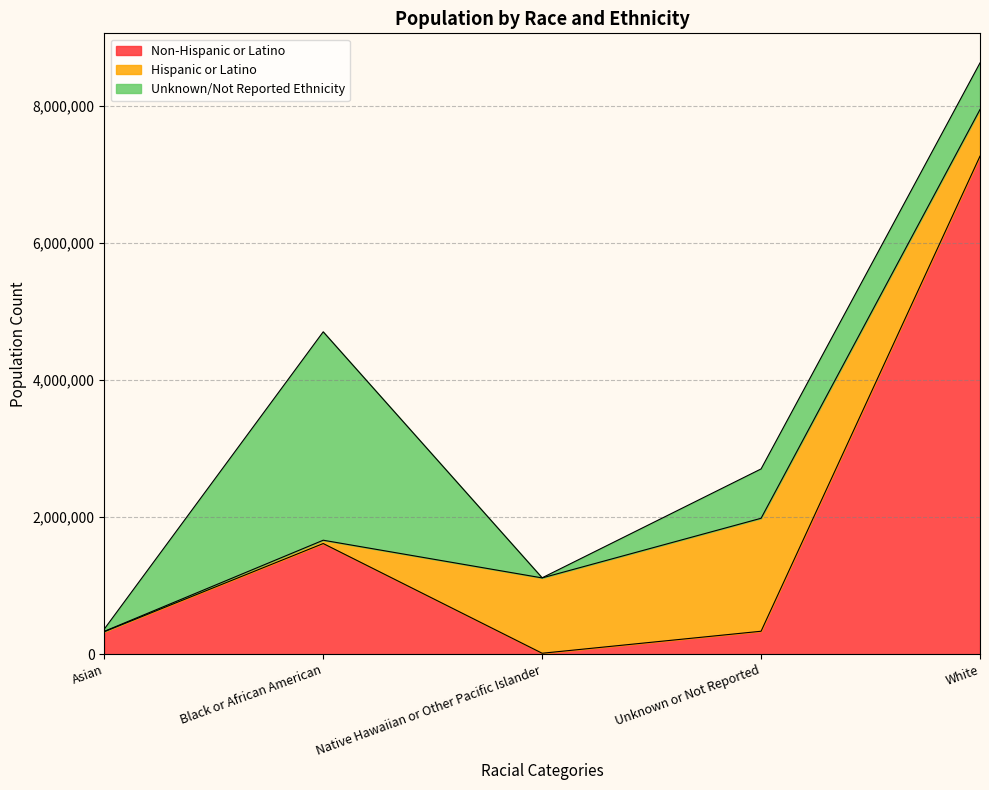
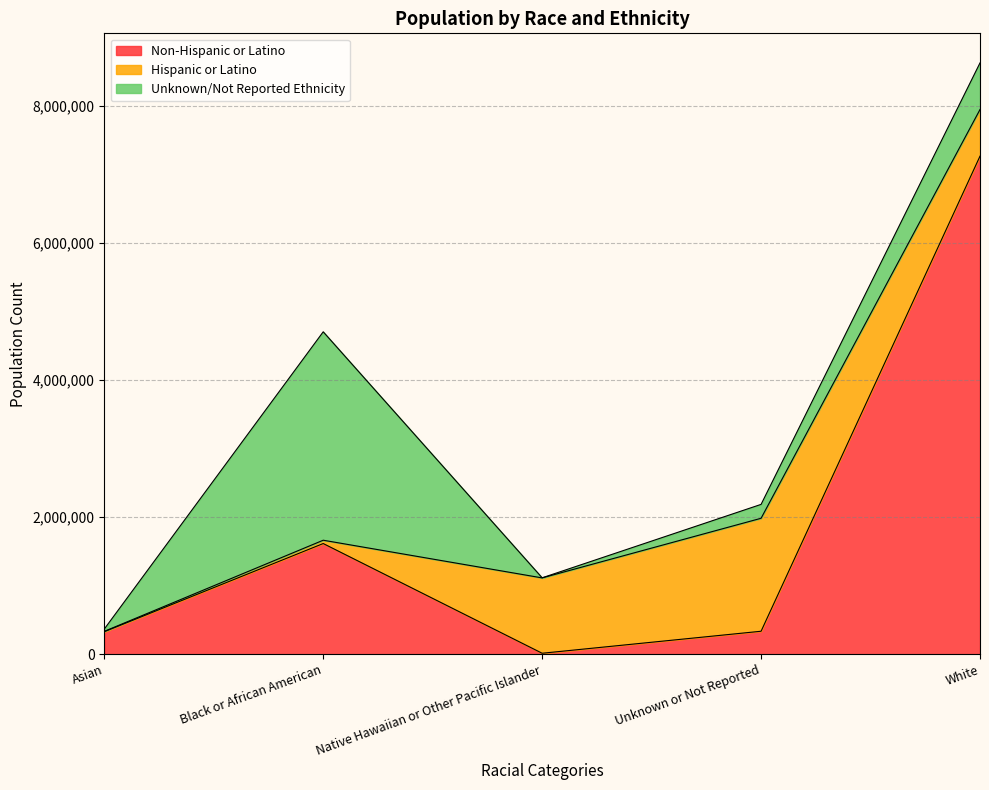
Unknown/Not Reported Ethnicity, Unknown or Not Reported: 700,000 -> 200,000
